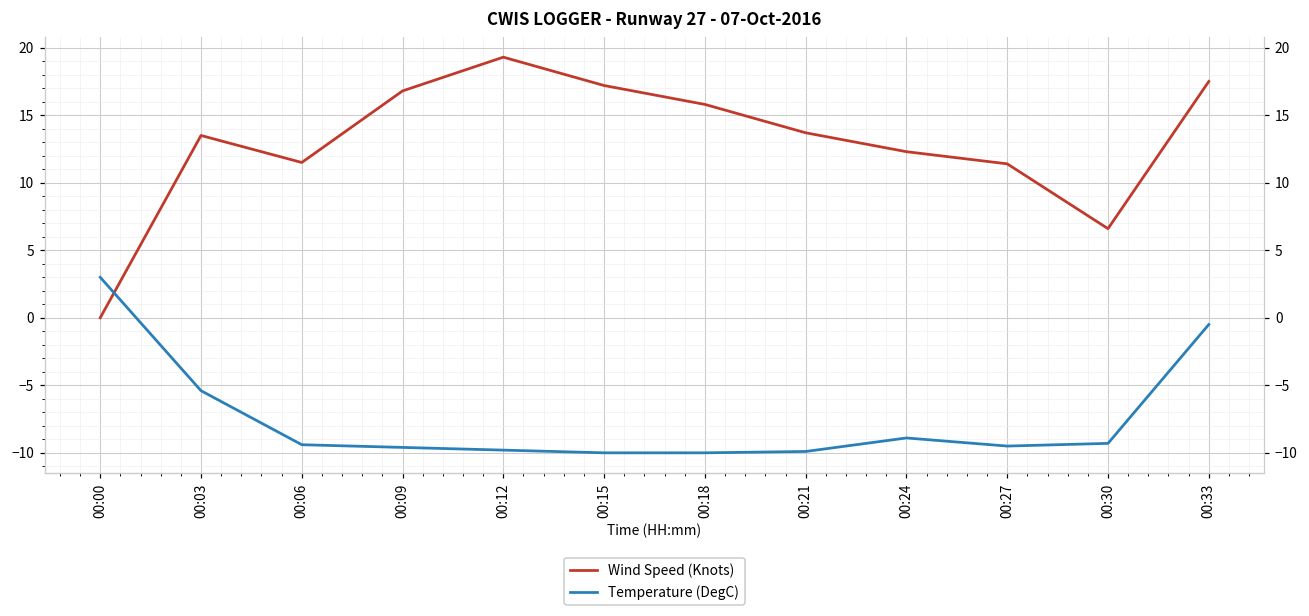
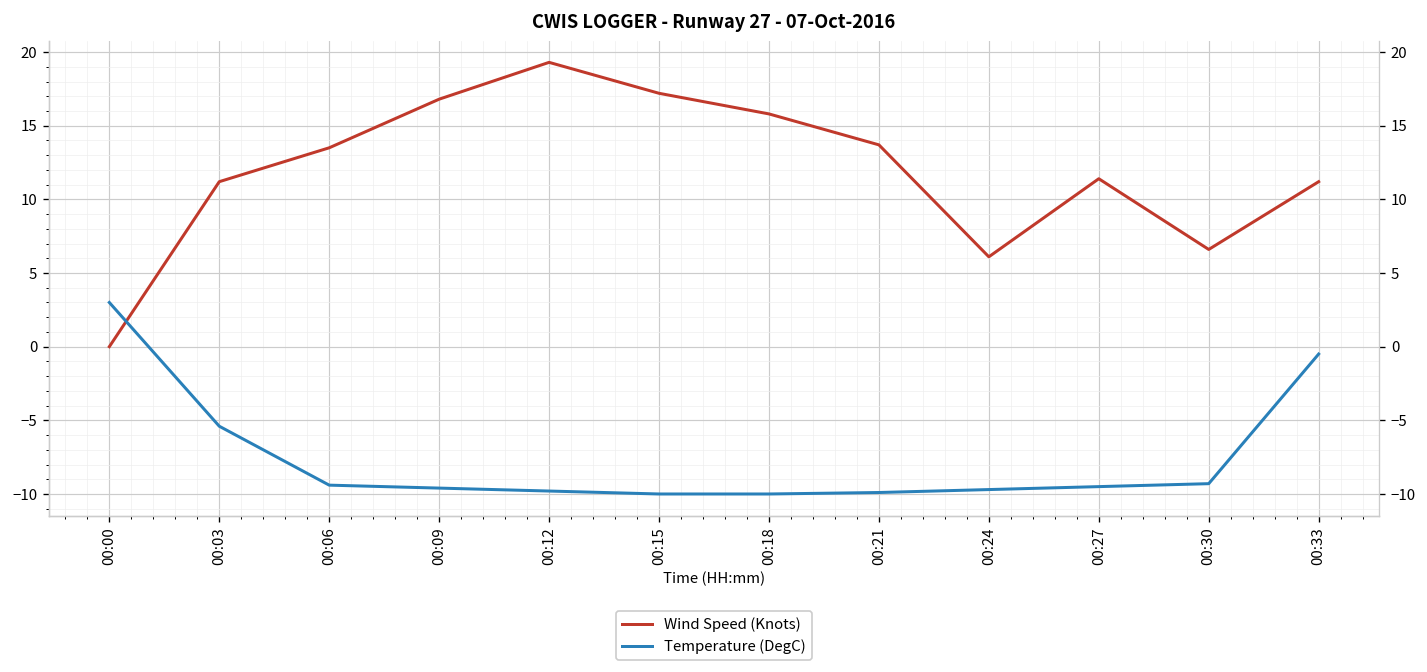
Wind Speed (Knots), 00:03: 13.5 -> 11.2
Wind Speed (Knots), 00:06: 11.5 -> 13.5
Wind Speed (Knots), 00:24: 12.3 -> 6.1
Temperature (DegC), 00:24: -8.9 -> -9.7
Wind Speed (Knots), 00:33: 17.5 -> 11.2
